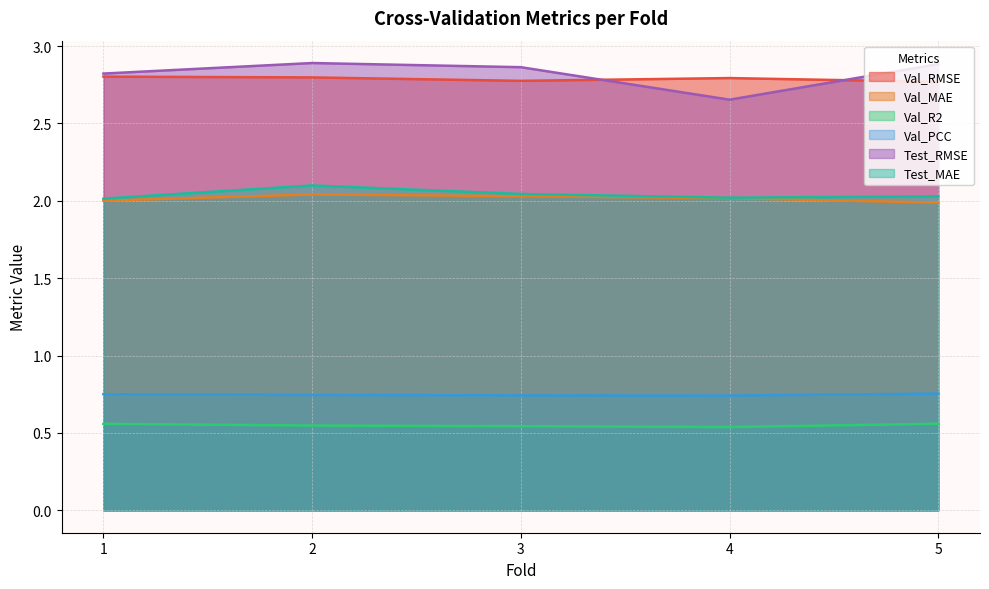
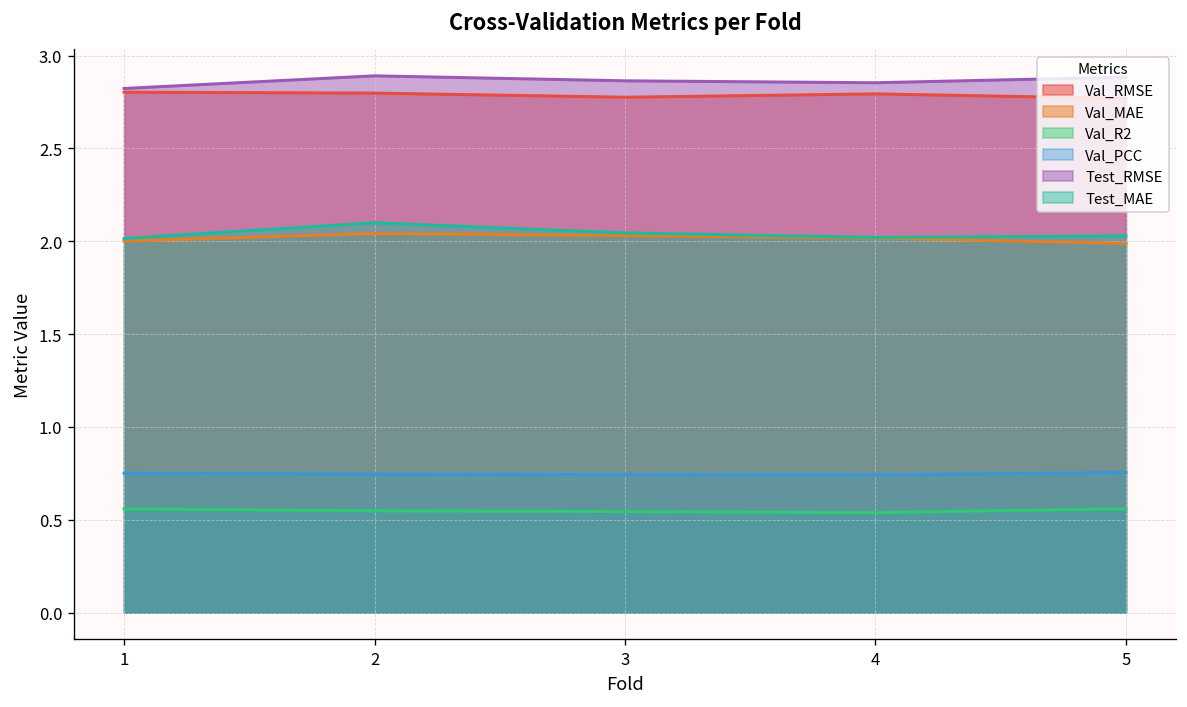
Test_RMSE, 4: 2.65 -> 2.85
